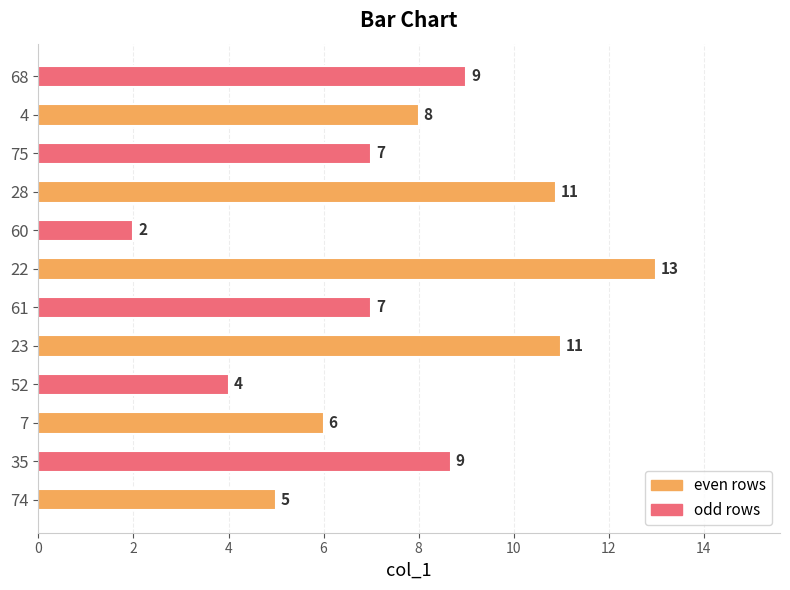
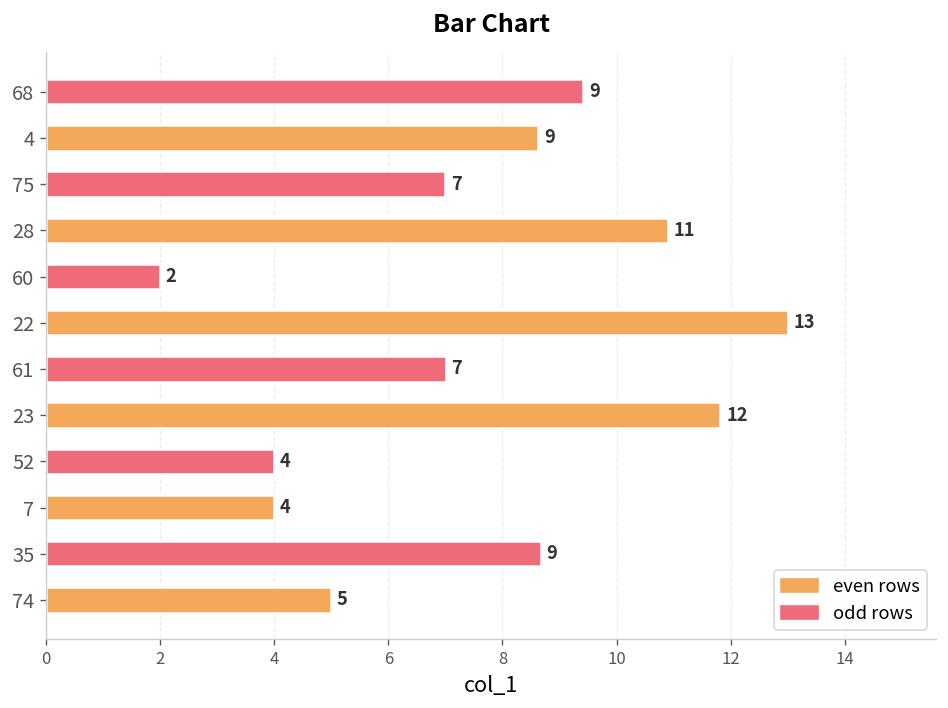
68: 9.0 -> 9.4
4: 8 -> 9
23: 11 -> 12
7: 6 -> 4
